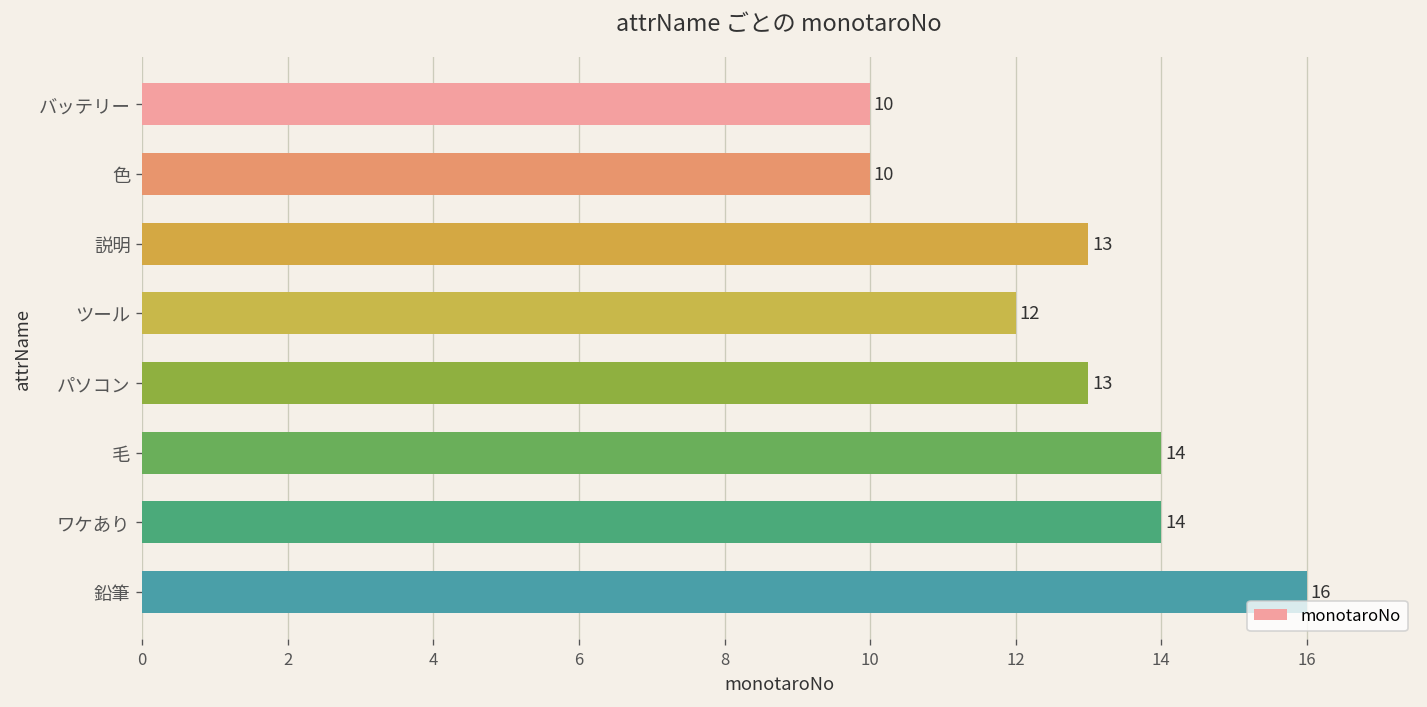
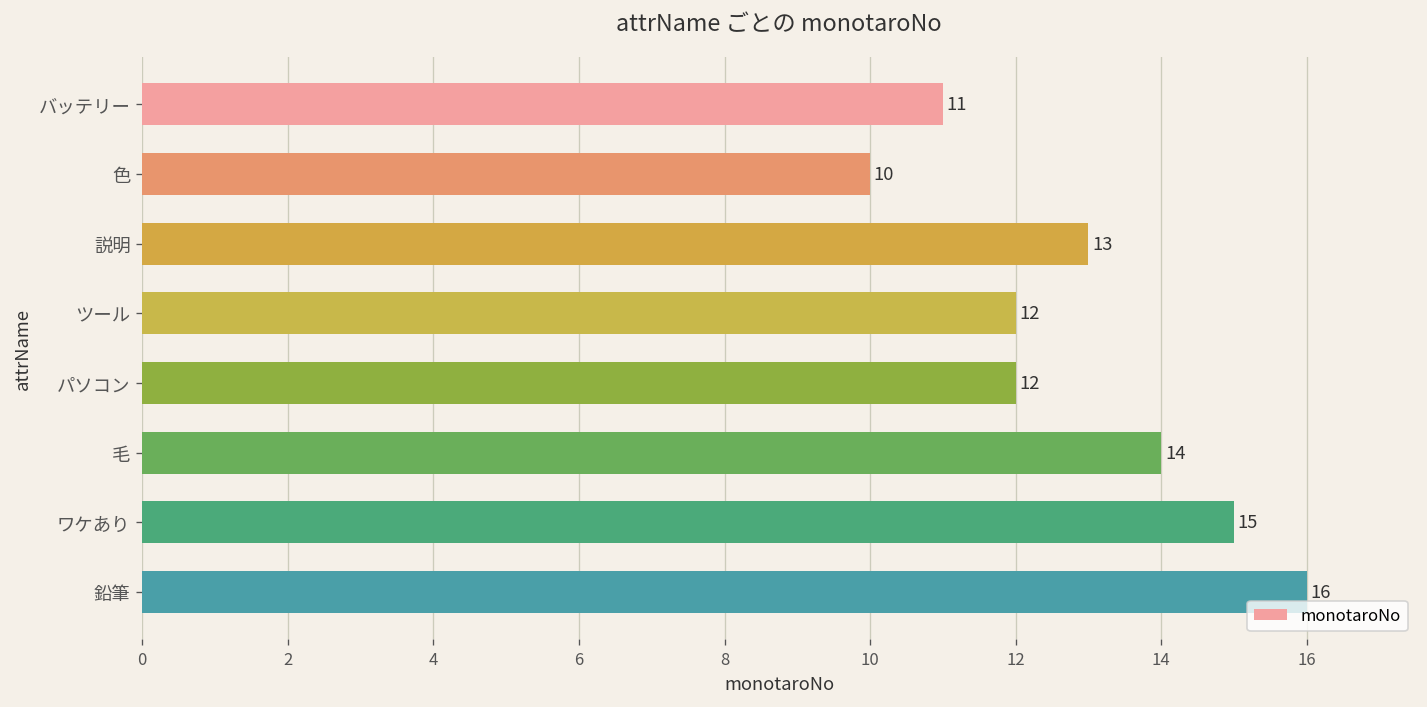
バッテリー: 10 -> 11
パソコン: 13 -> 12
ワケあり: 14 -> 15
